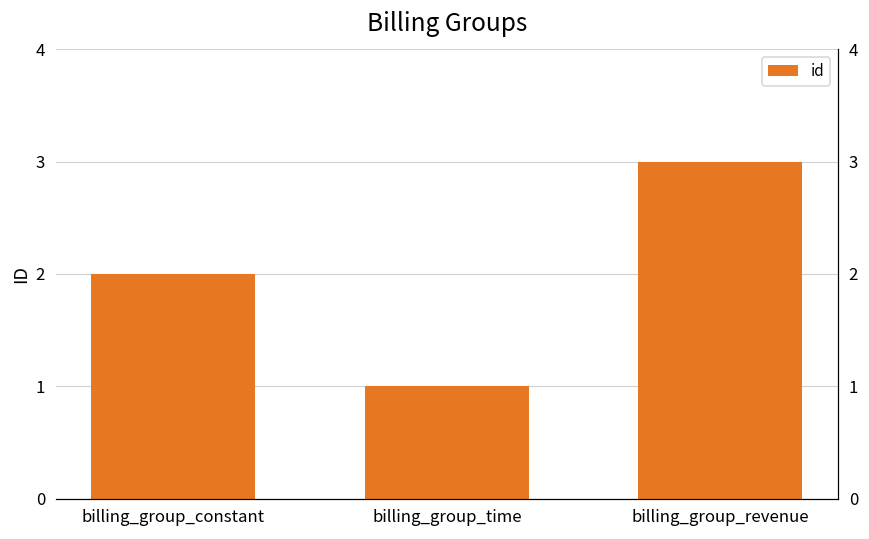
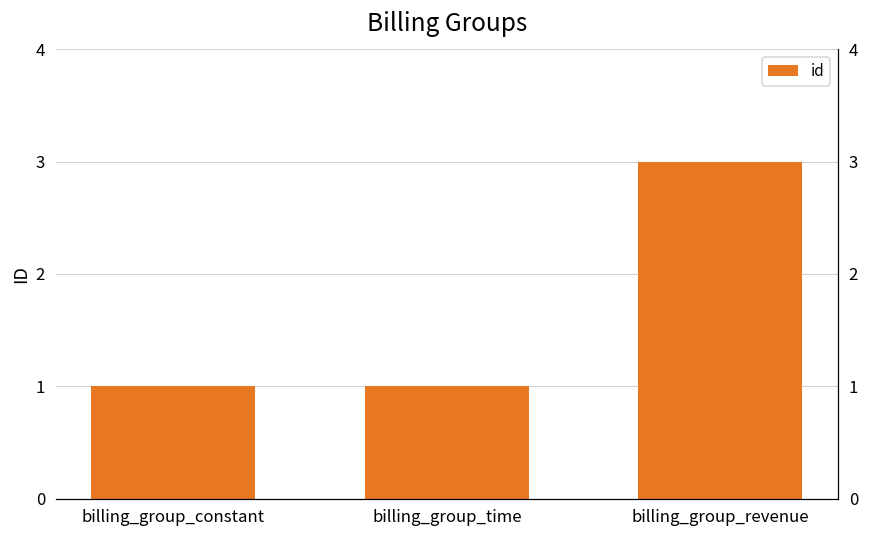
billing_group_constant: 2 -> 1
